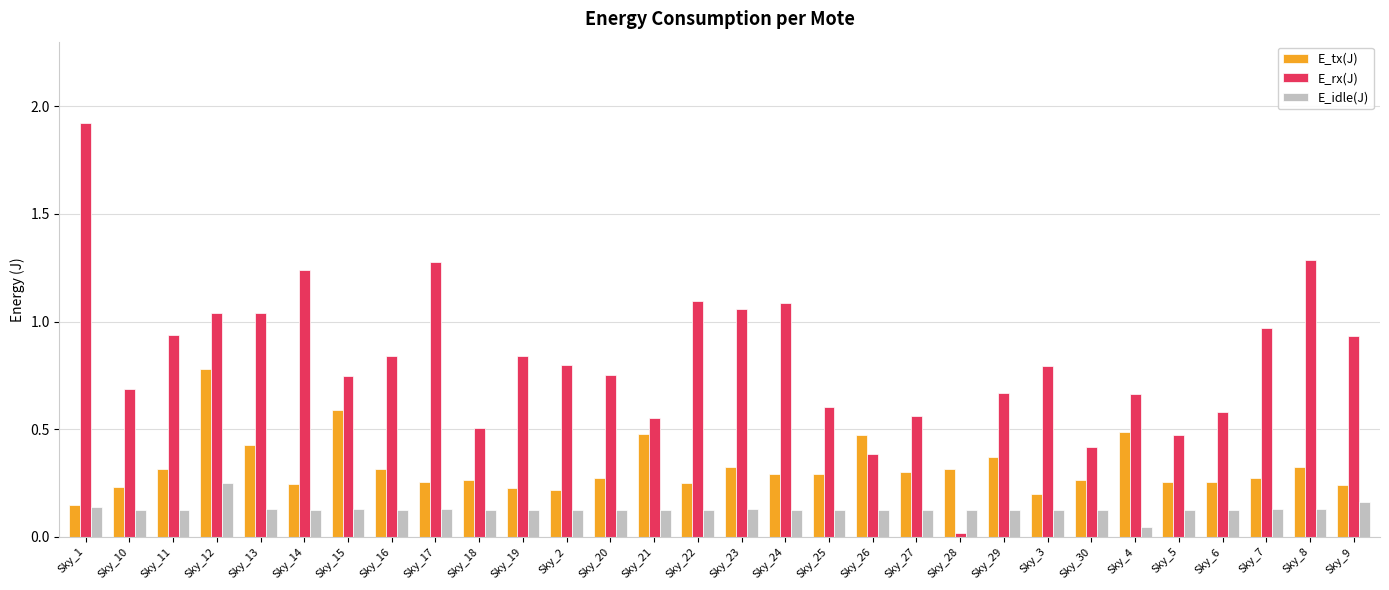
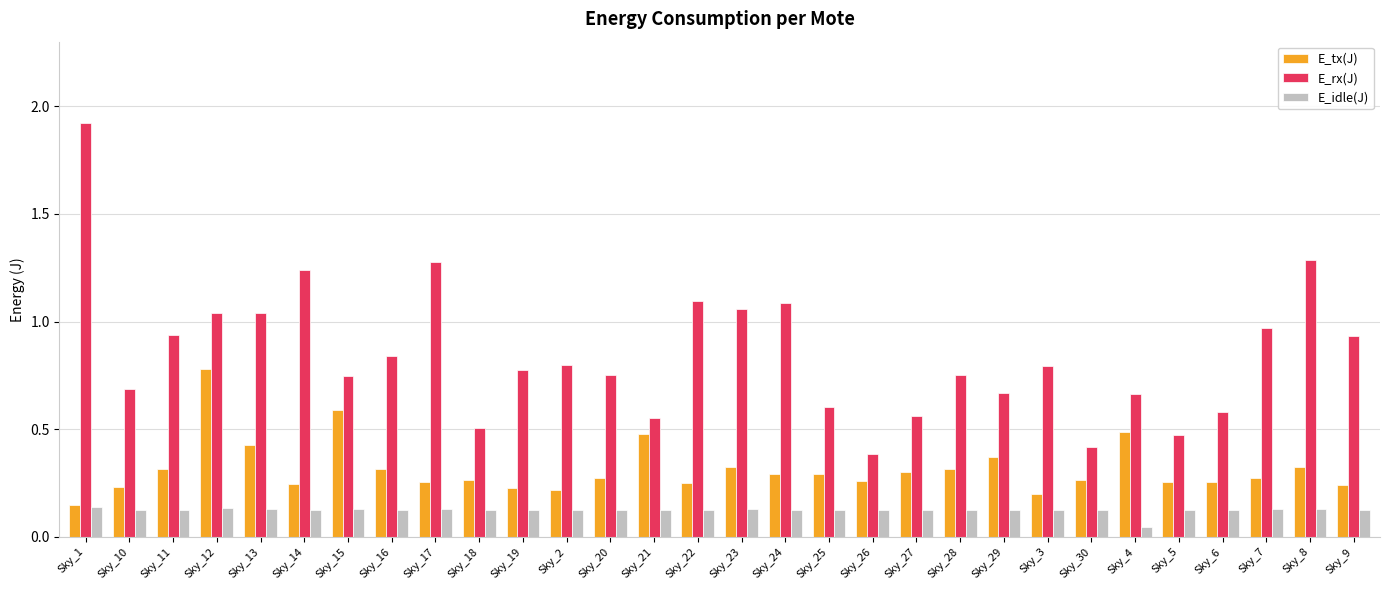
E_idle(J), Sky_12: 0.25 -> 0.13
E_rx(J), Sky_19: 0.84 -> 0.77
E_tx(J), Sky_26: 0.47 -> 0.26
E_rx(J), Sky_28: 0.02 -> 0.75
E_idle(J), Sky_9: 0.16 -> 0.13
